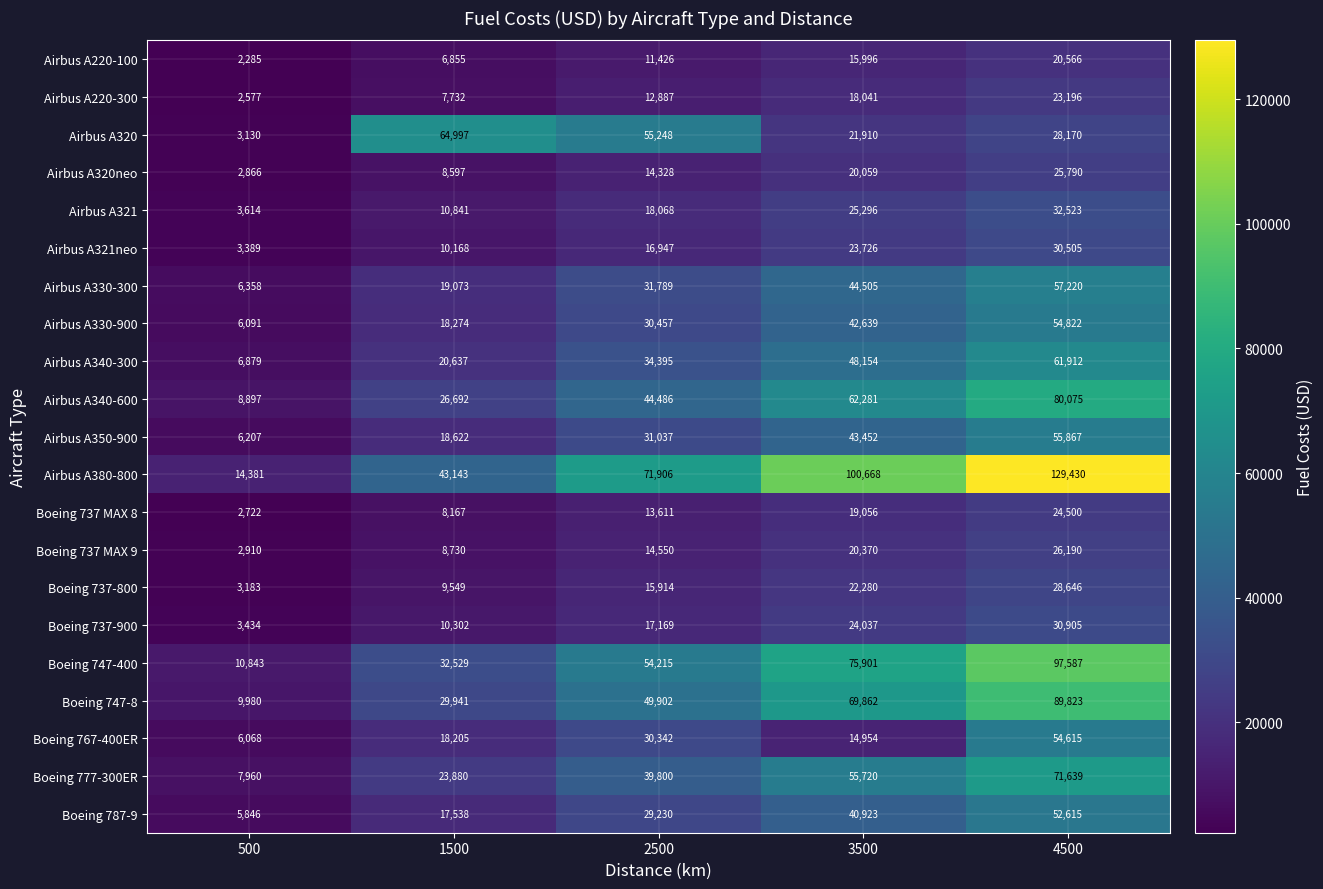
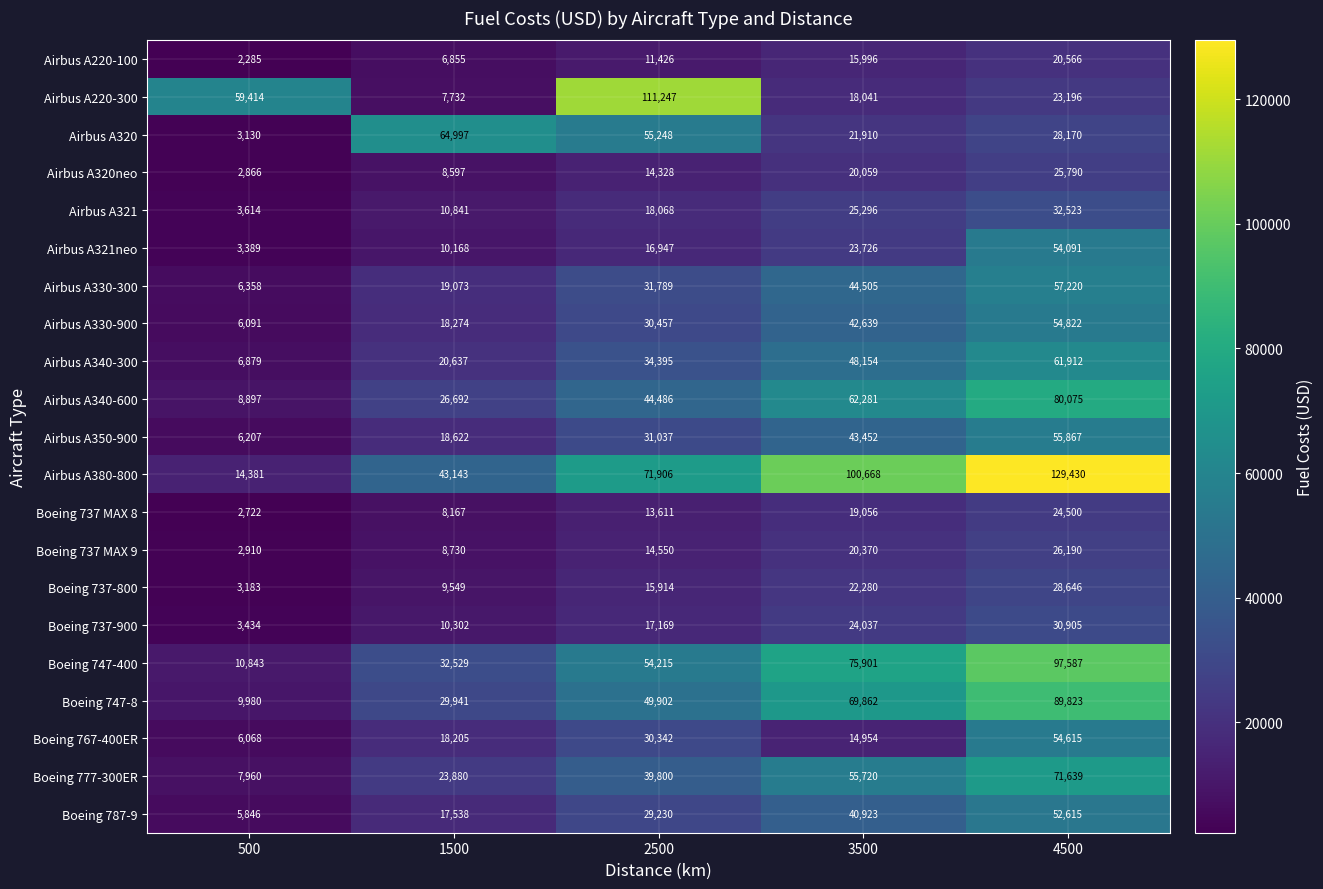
Airbus A220-300, 500: 2,577 -> 59,414
Airbus A220-300, 2500: 12,887 -> 111,247
Airbus A321neo, 4500: 30,505 -> 54,091
